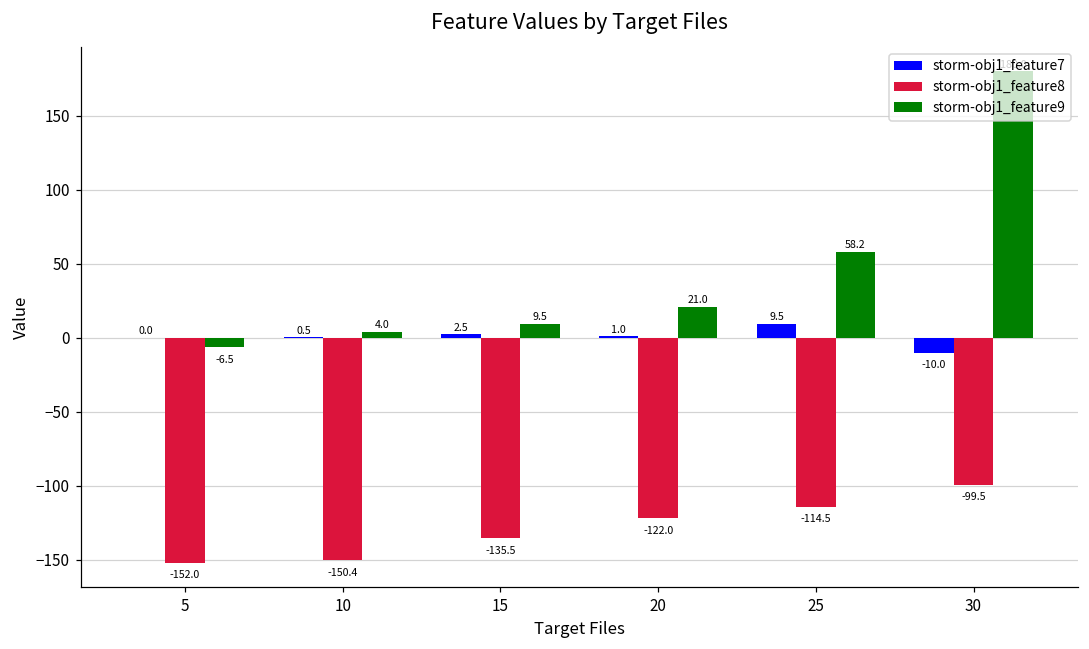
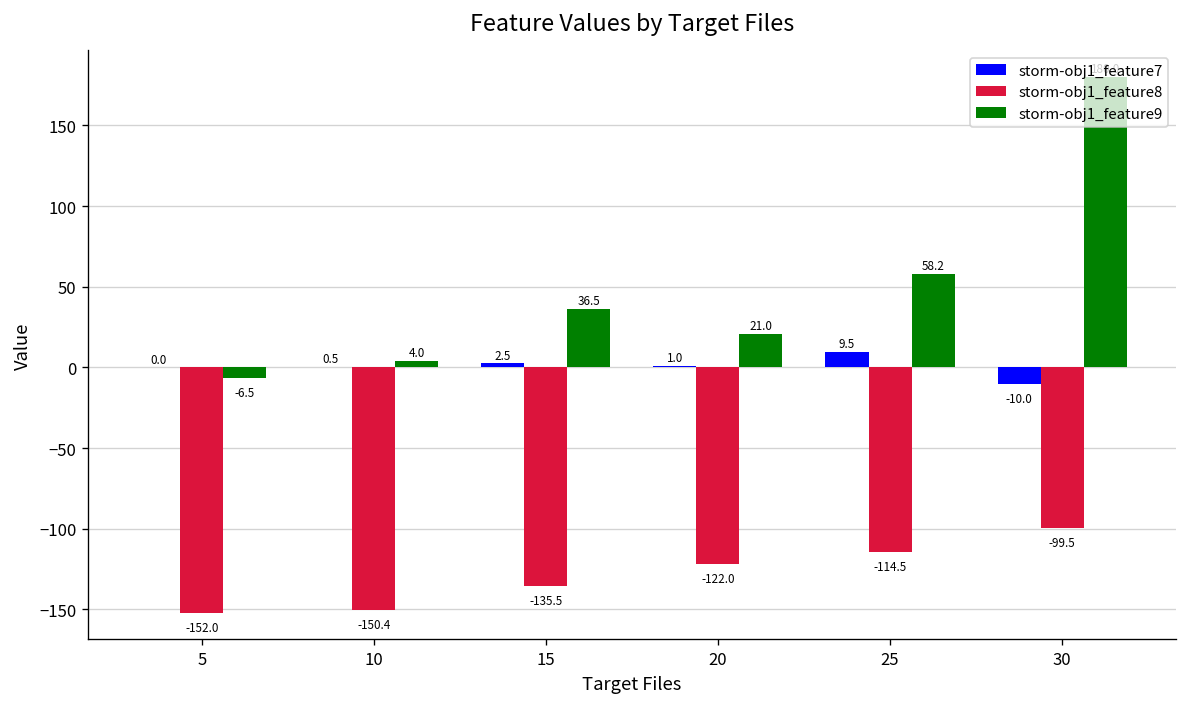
storm-obj1_feature9, 15: 9.5 -> 36.5
